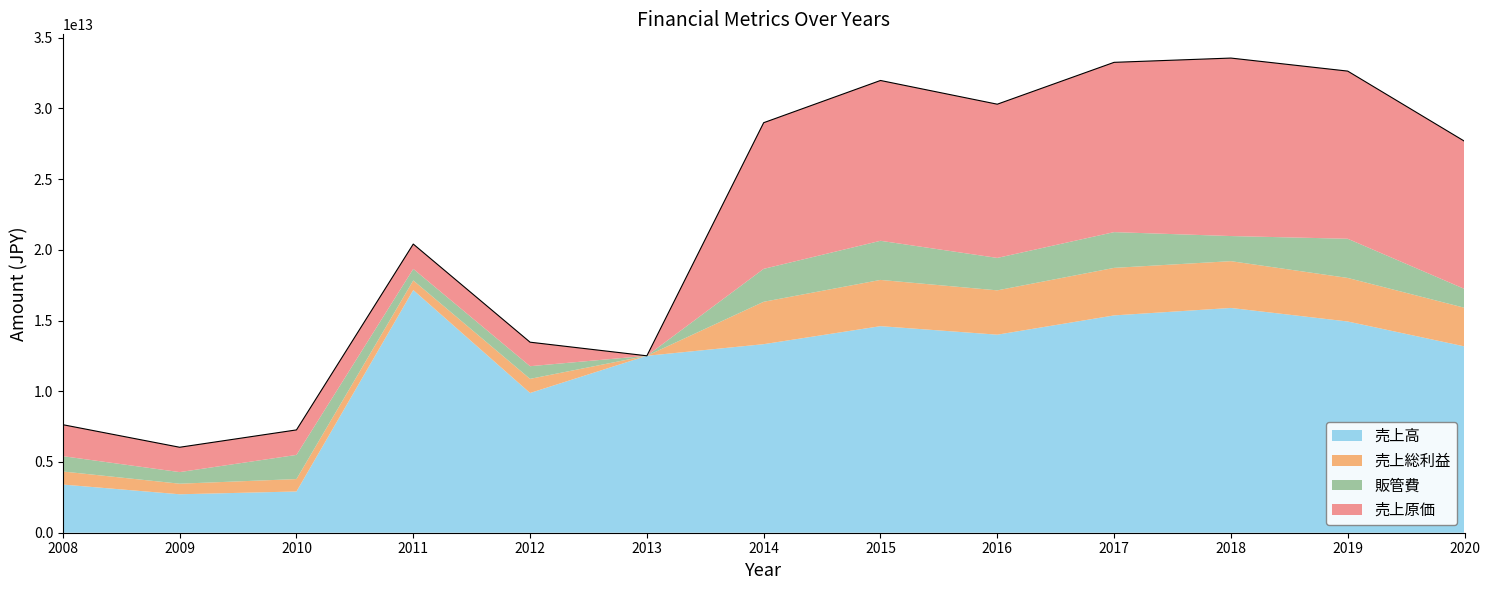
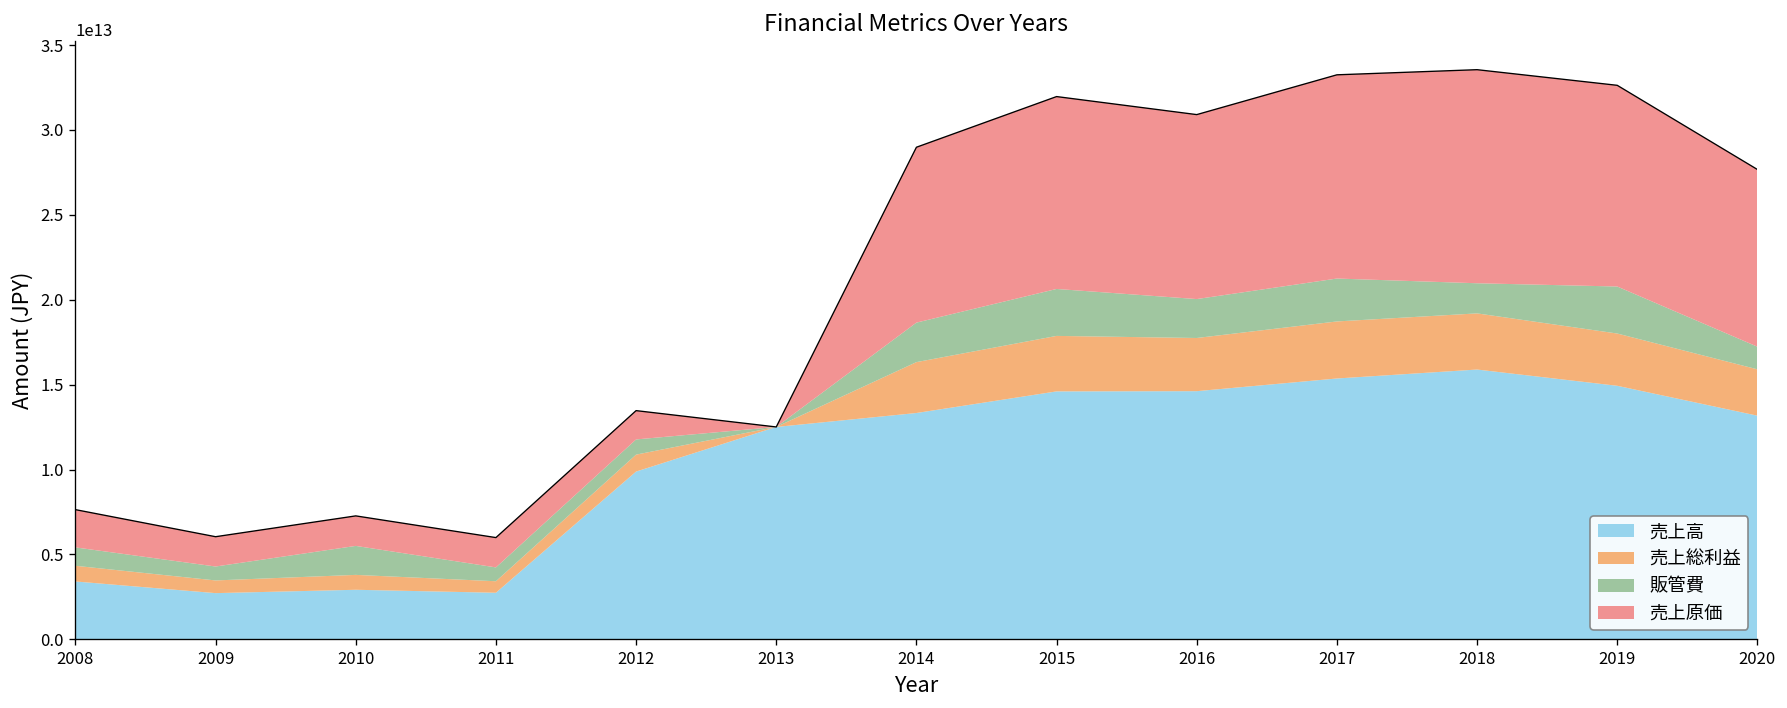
売上高, 2011: 17200000000000 -> 2700000000000
売上高, 2016: 14000000000000 -> 14600000000000
